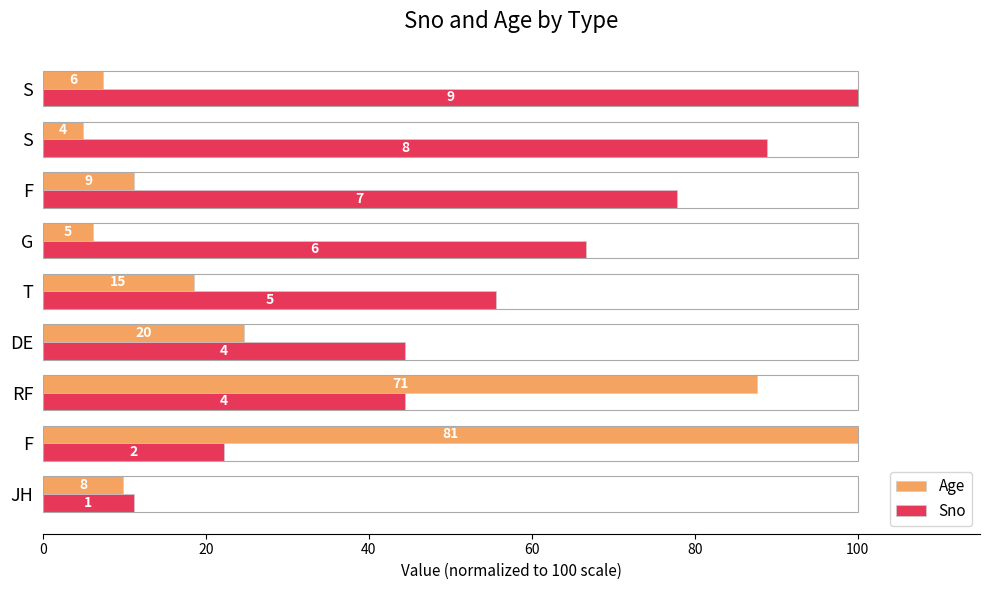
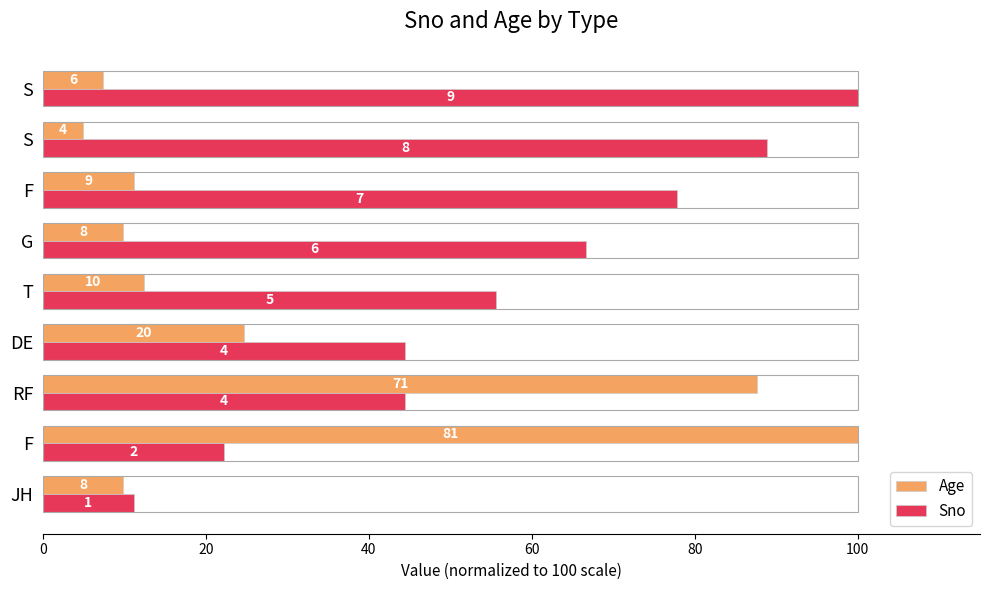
Age, G: 5 -> 8
Age, T: 15 -> 10
